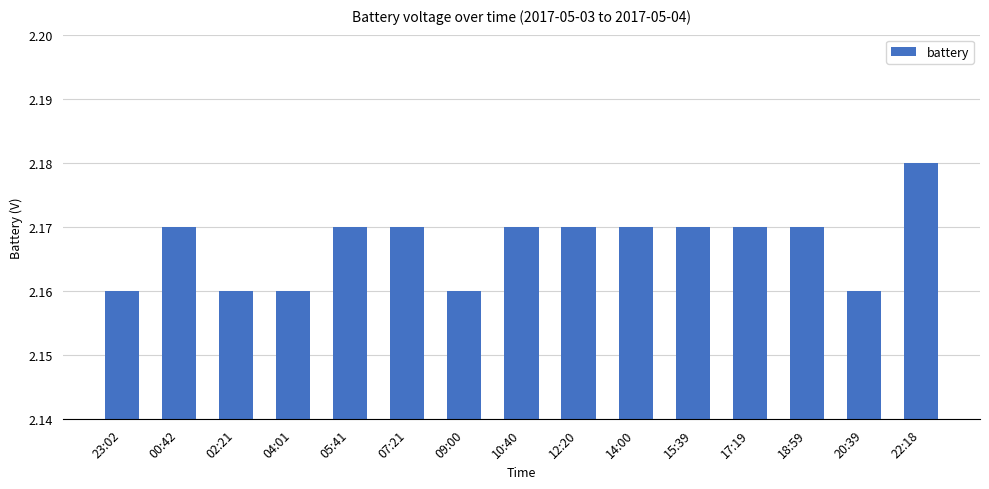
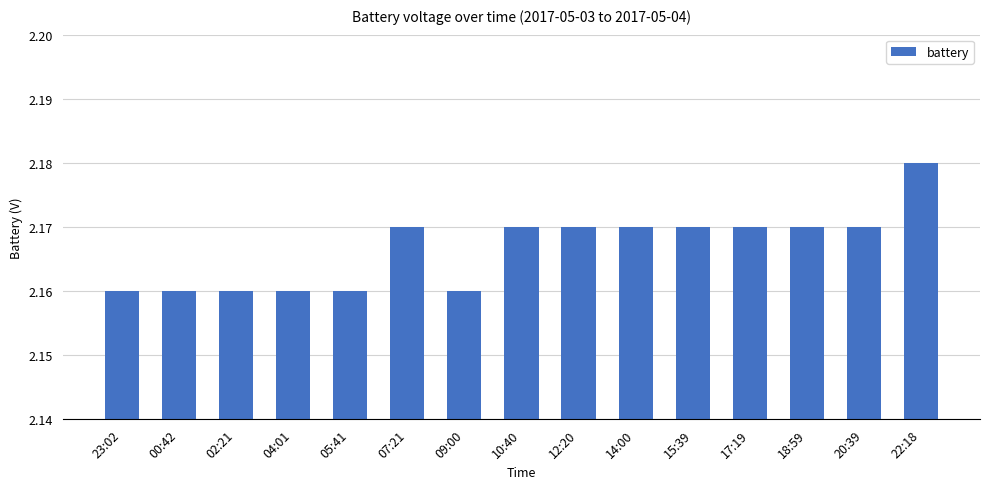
00:42: 2.17 -> 2.16
05:41: 2.17 -> 2.16
20:39: 2.16 -> 2.17
